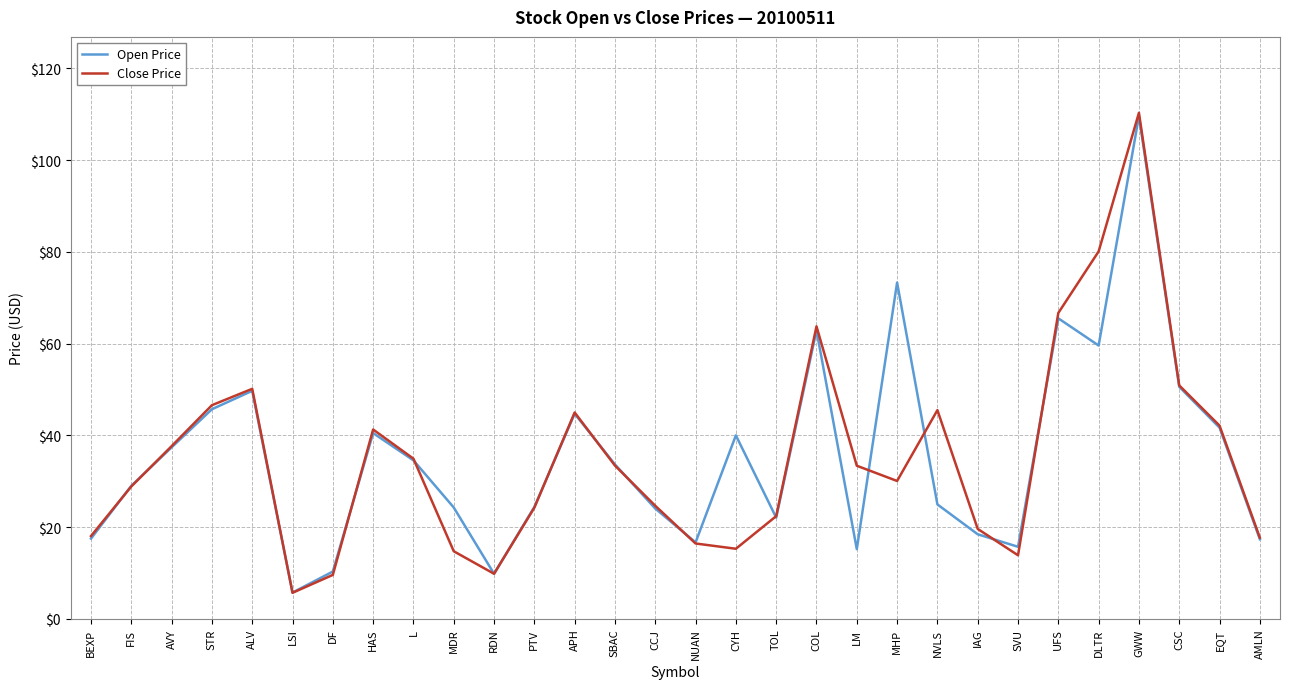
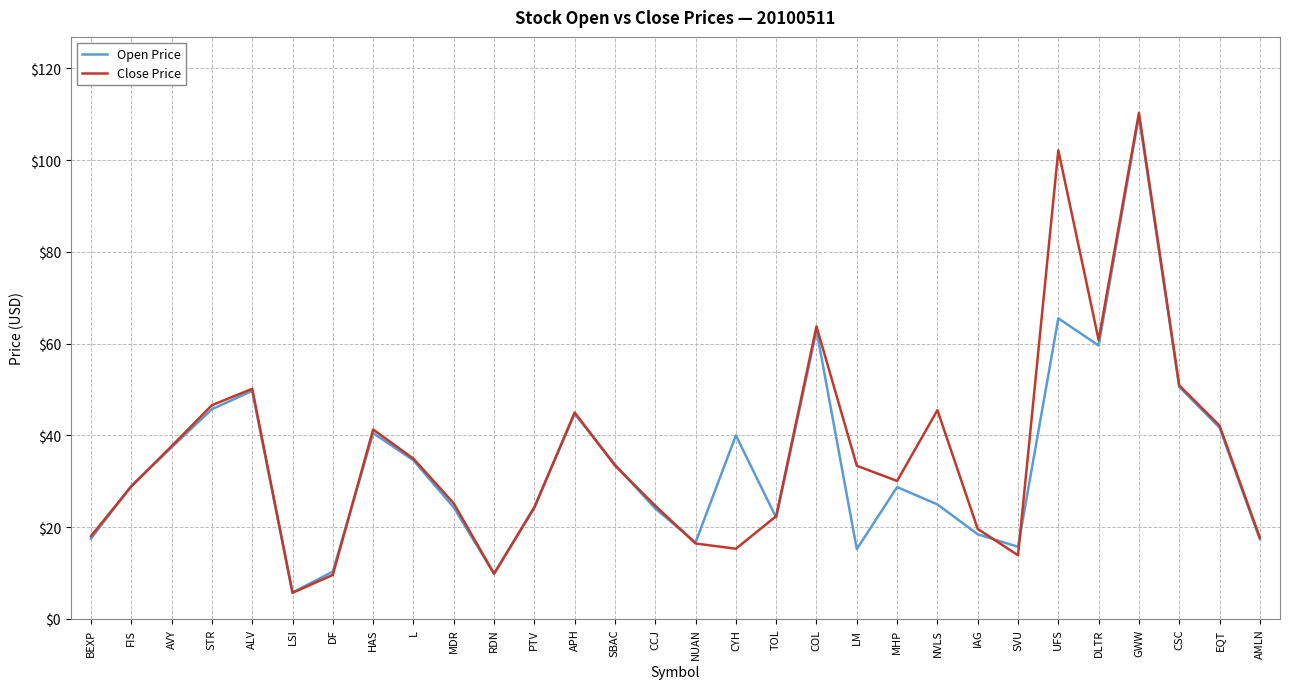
Close Price, MDR: $15 -> $25
Open Price, MHP: $73 -> $29
Close Price, UFS: $67 -> $102
Close Price, DLTR: $80 -> $61
